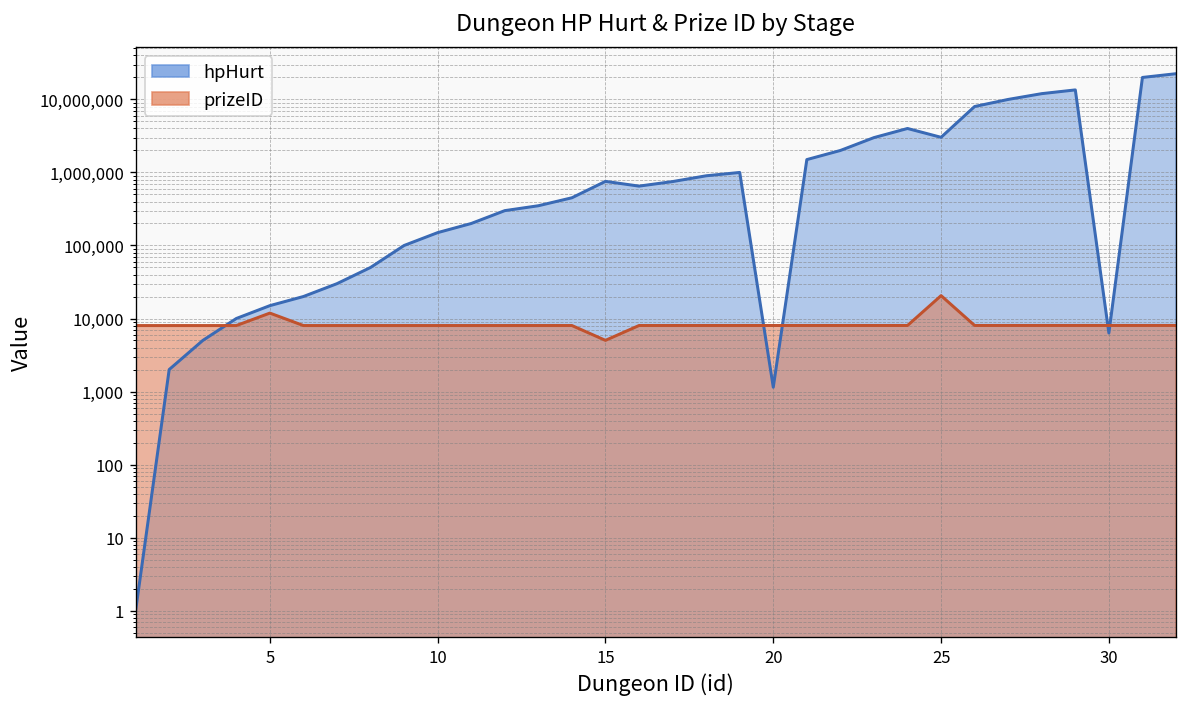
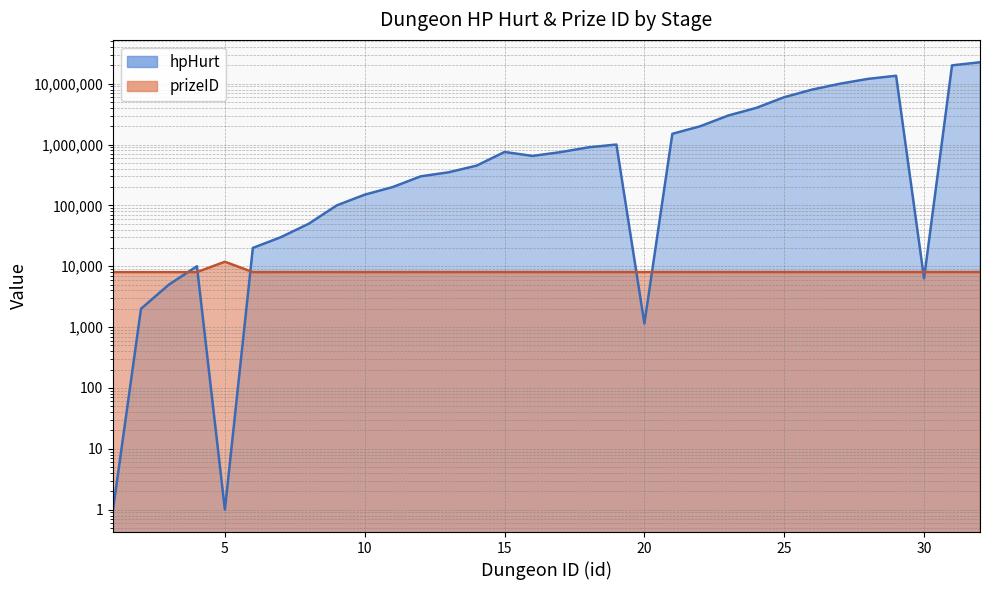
hpHurt, 5: 15,000 -> 1
prizeID, 15: 5,000 -> 8,000
hpHurt, 25: 3,000,000 -> 6,000,000
prizeID, 25: 21,000 -> 8,000
